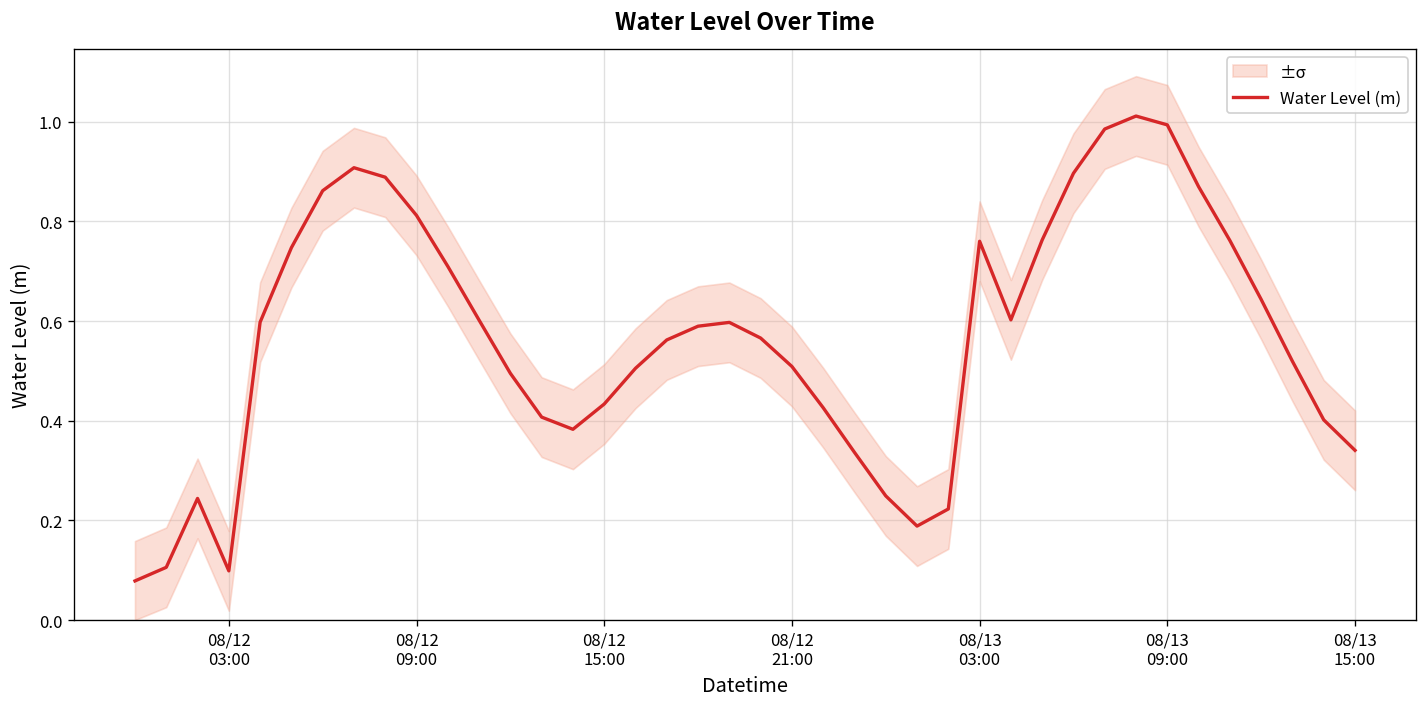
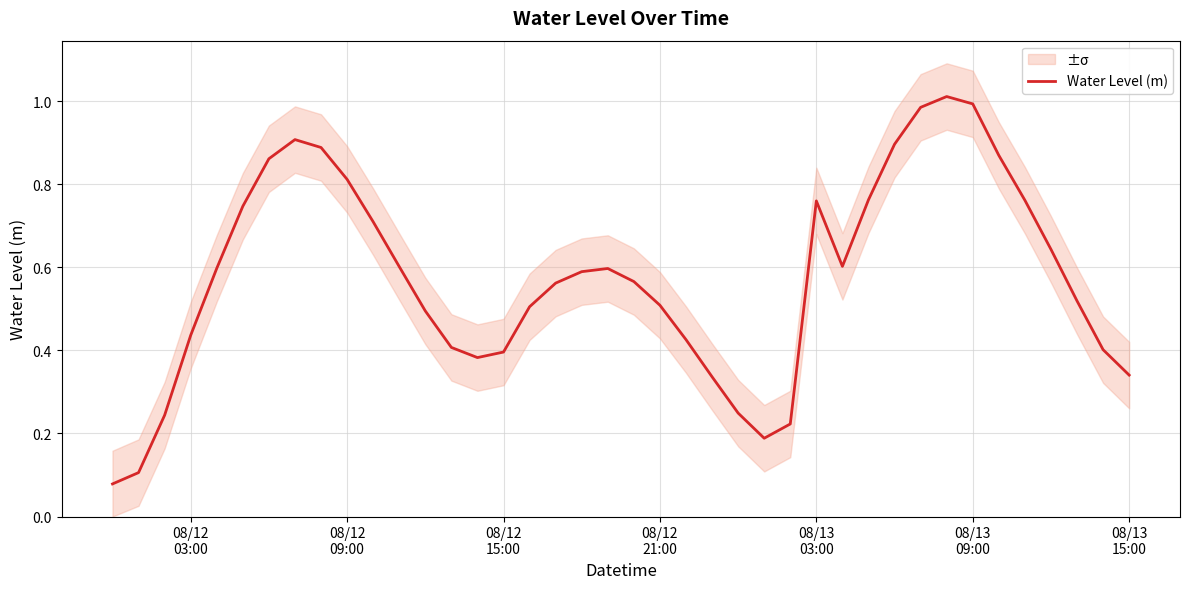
Water Level (m), 08/12 03:00: 0.10 -> 0.44
Water Level (m), 08/12 15:00: 0.43 -> 0.40
